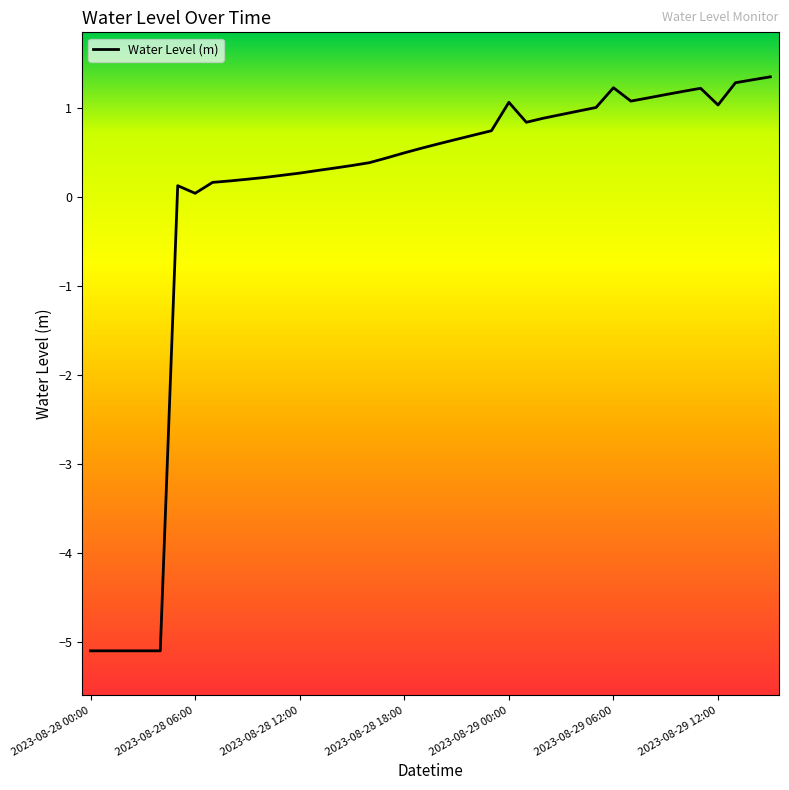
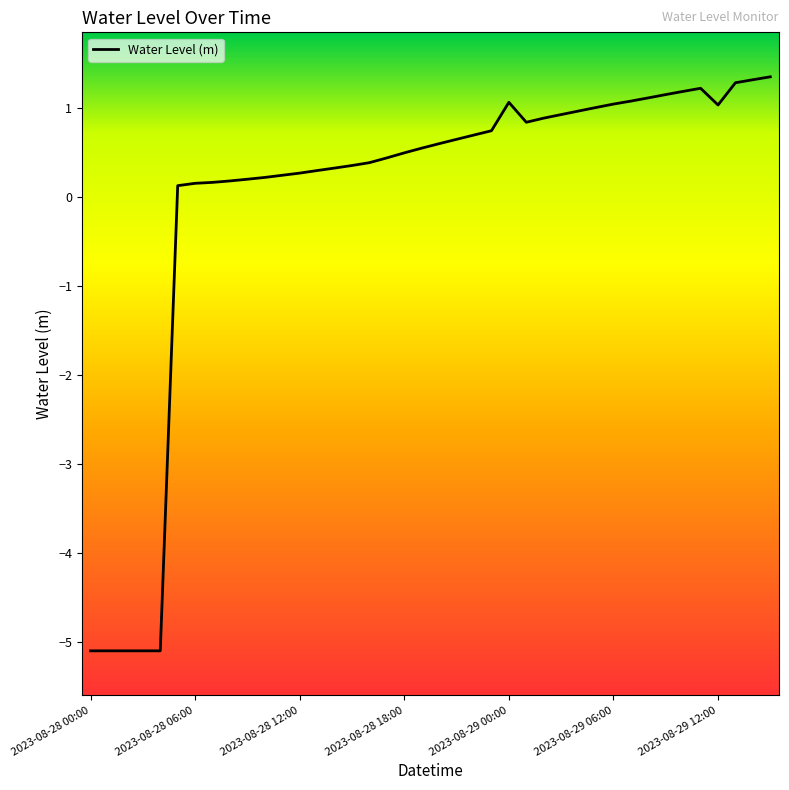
2023-08-28 06:00: 0.0 -> 0.2
2023-08-29 06:00: 1.2 -> 1.0
